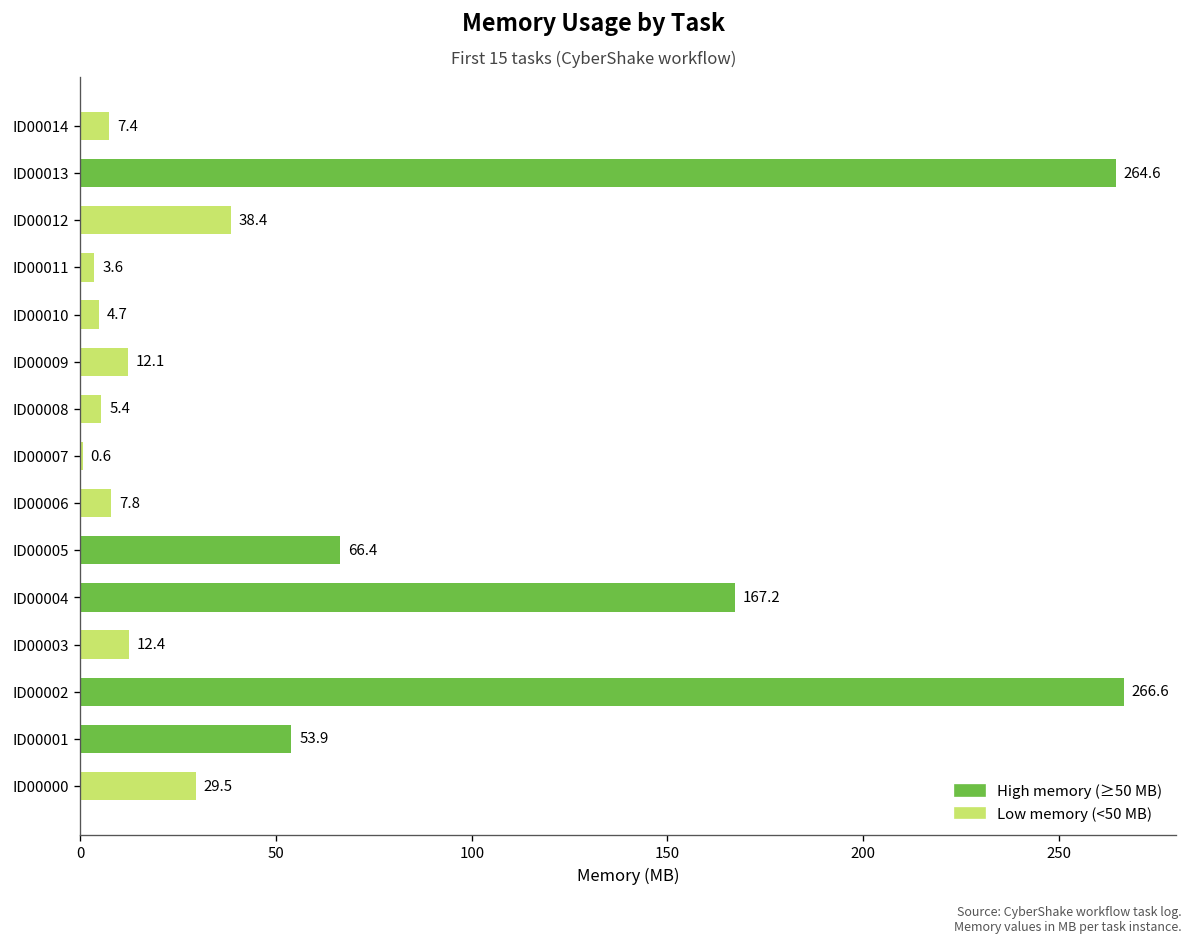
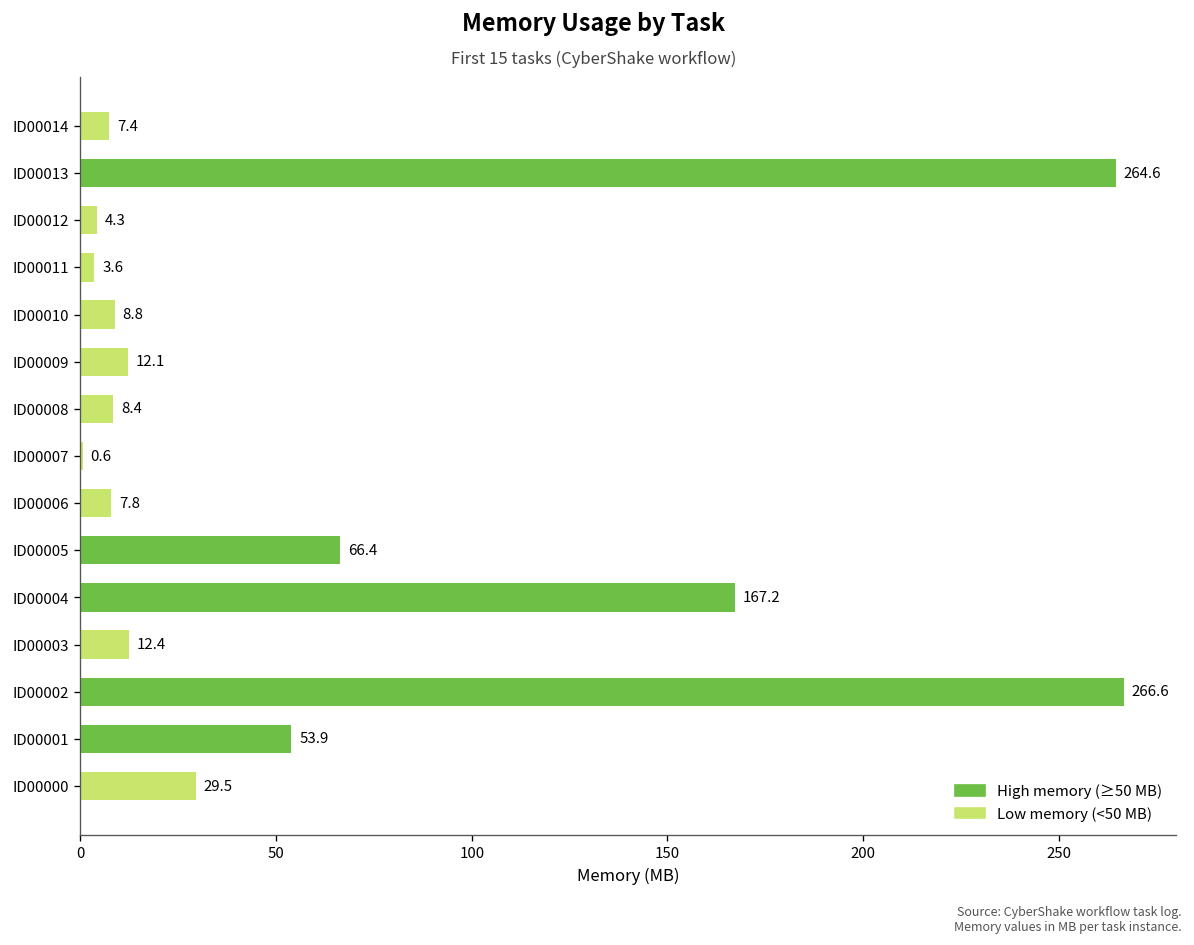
ID00012: 38.4 -> 4.3
ID00010: 4.7 -> 8.8
ID00008: 5.4 -> 8.4
